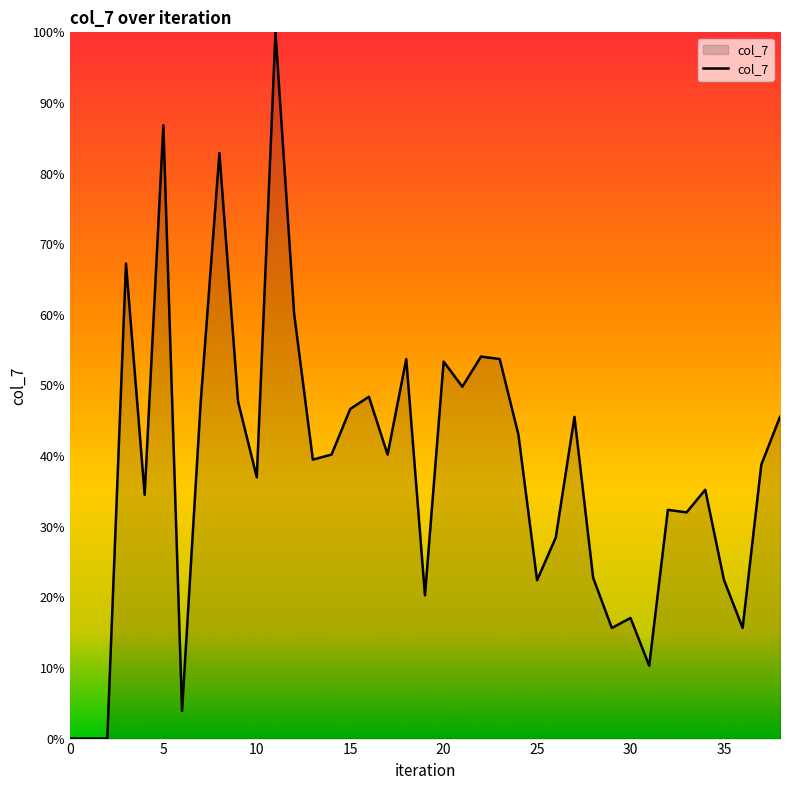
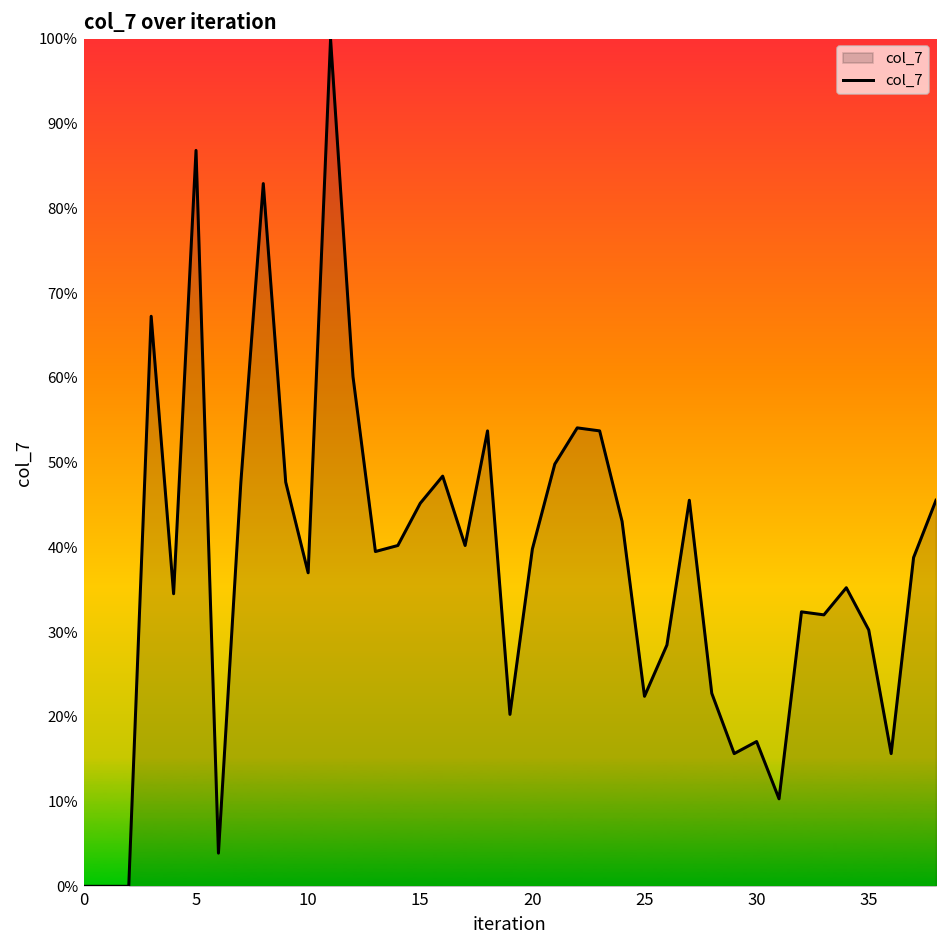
15: 47% -> 45%
20: 53% -> 40%
35: 22% -> 30%
